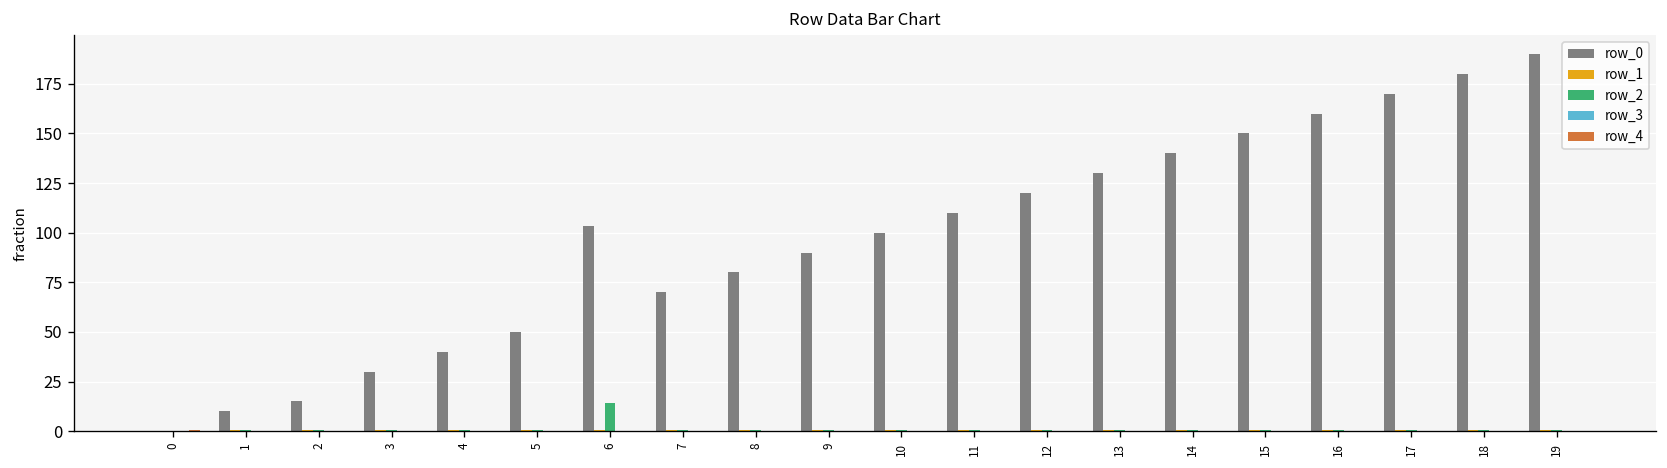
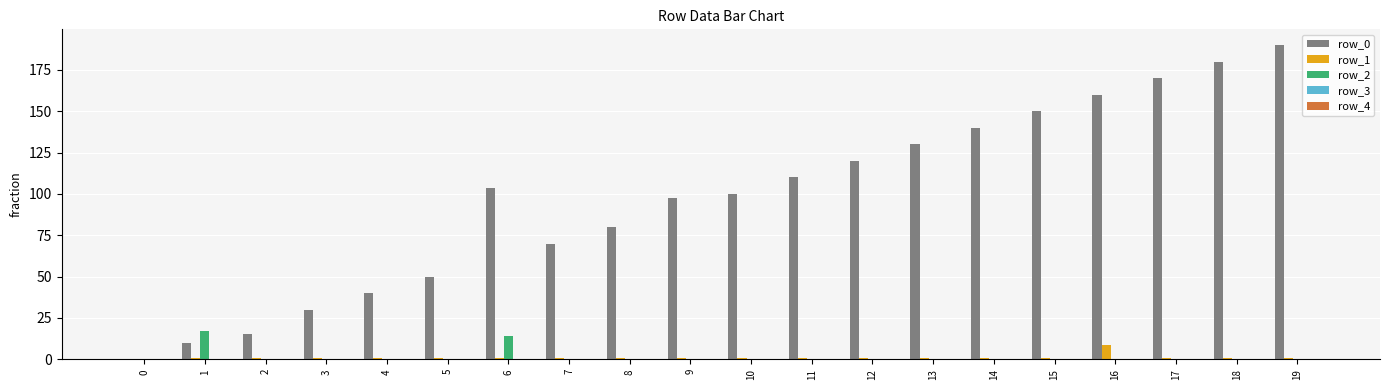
row_2, 1: 0 -> 17
row_0, 9: 90 -> 97
row_1, 16: 1 -> 9
